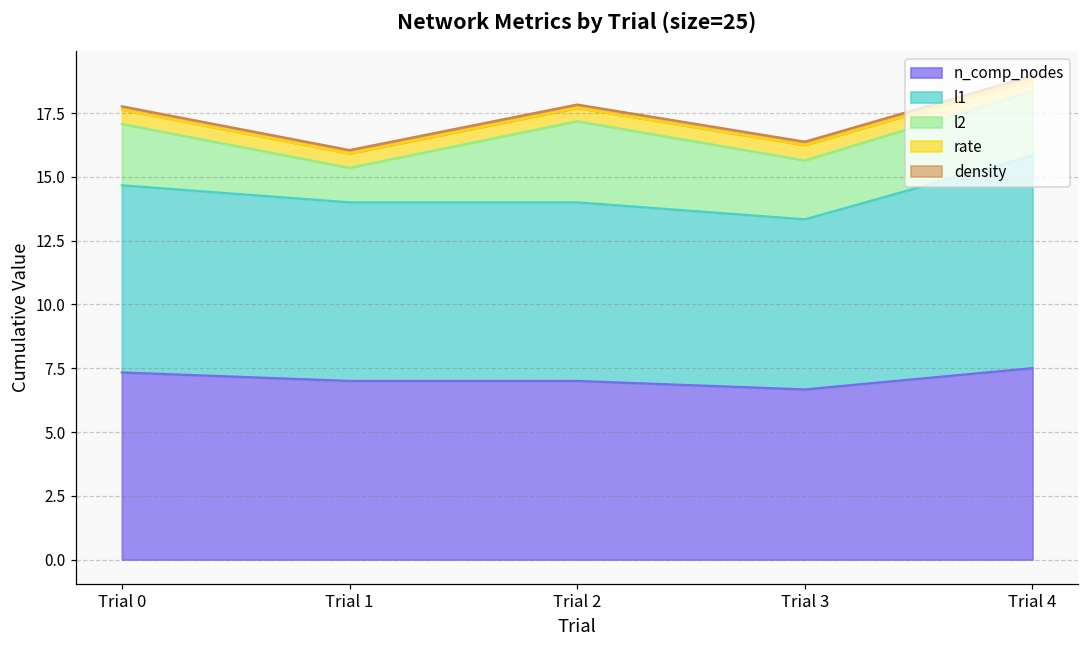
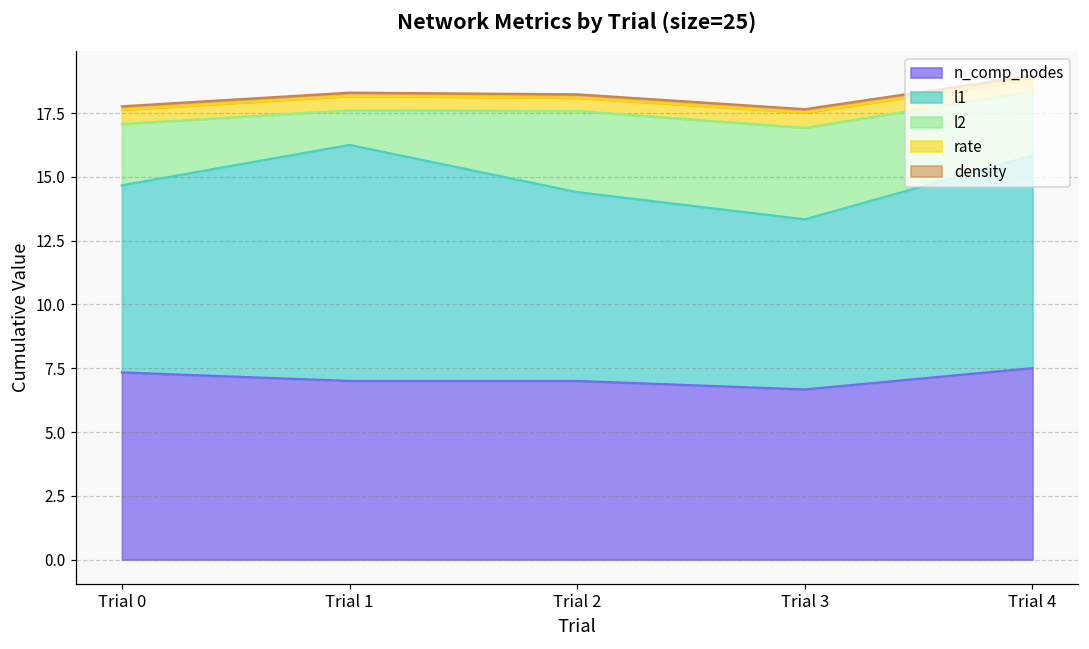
l1, Trial 1: 7.0 -> 9.3
l1, Trial 2: 7.0 -> 7.4
l2, Trial 3: 2.3 -> 3.6
